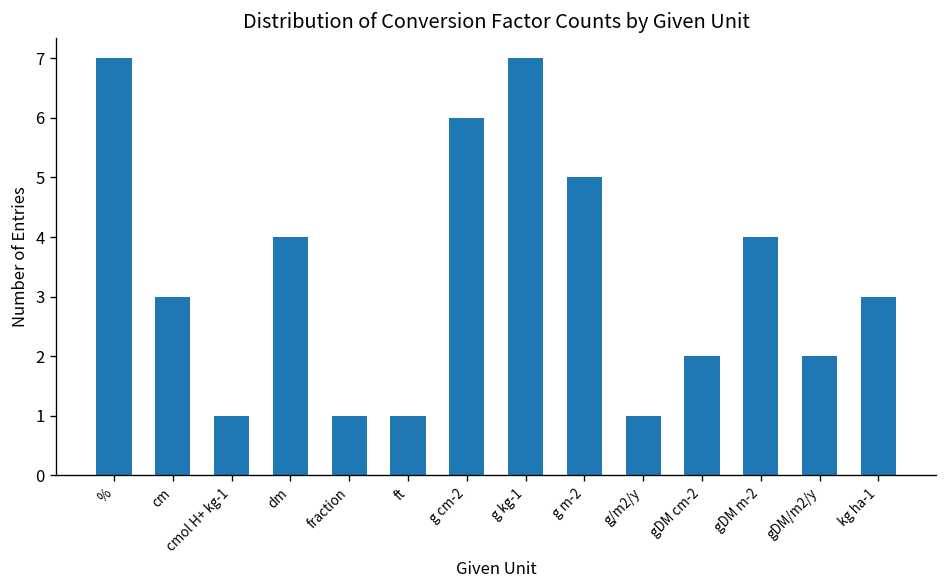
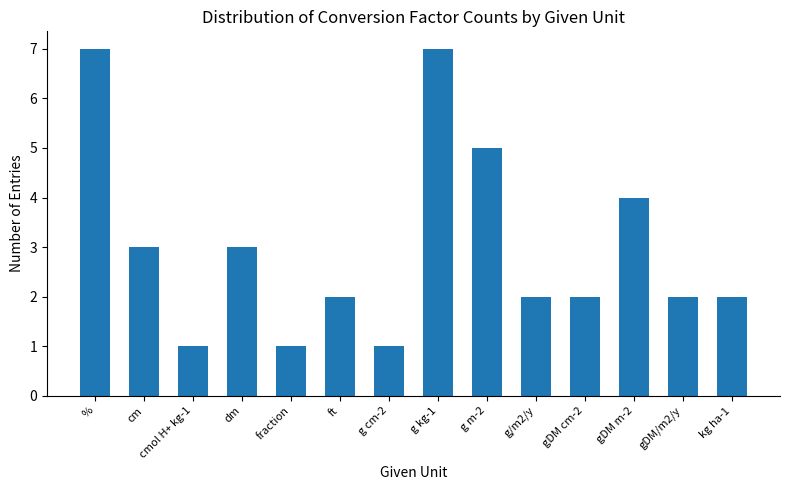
dm: 4 -> 3
ft: 1 -> 2
g cm-2: 6 -> 1
g/m2/y: 1 -> 2
kg ha-1: 3 -> 2
